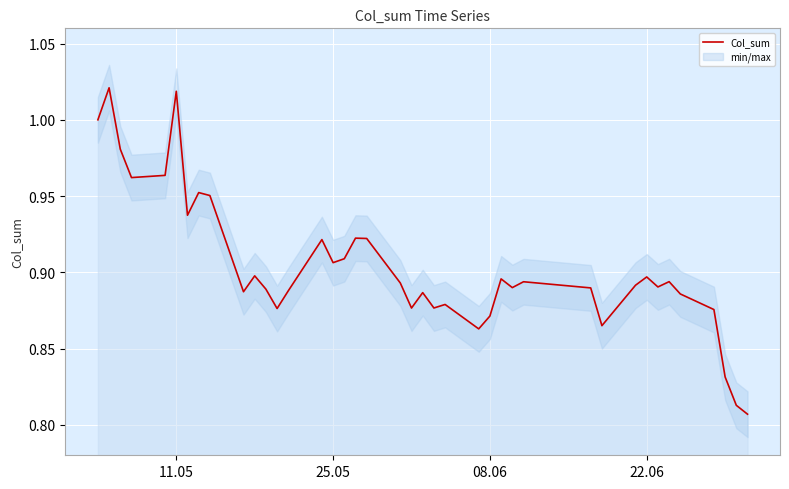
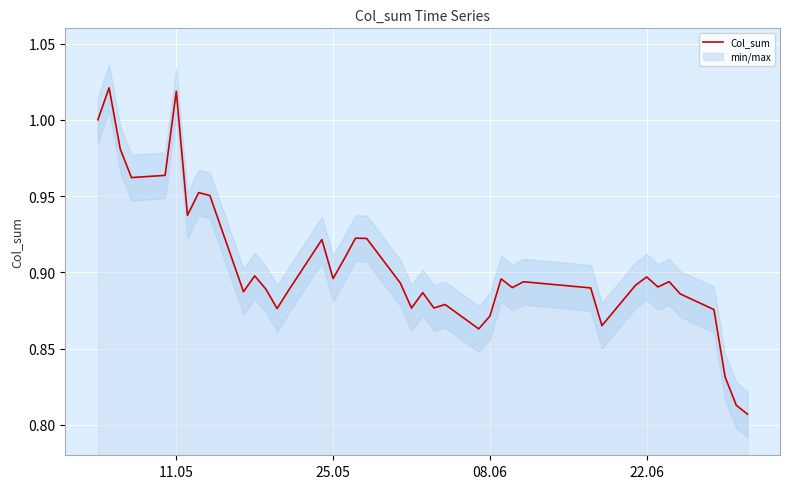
Col_sum, 25.05: 0.906 -> 0.896
